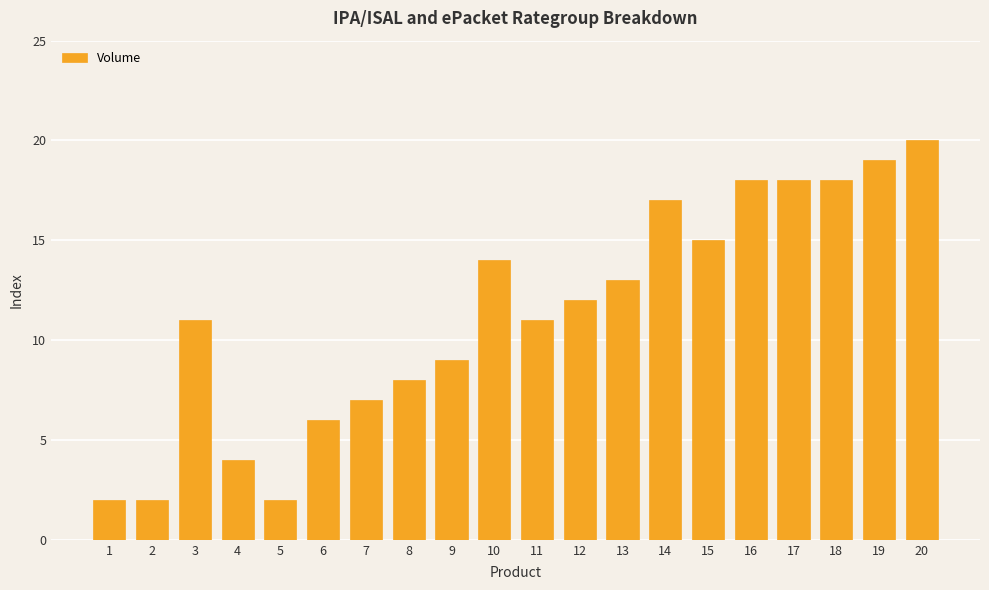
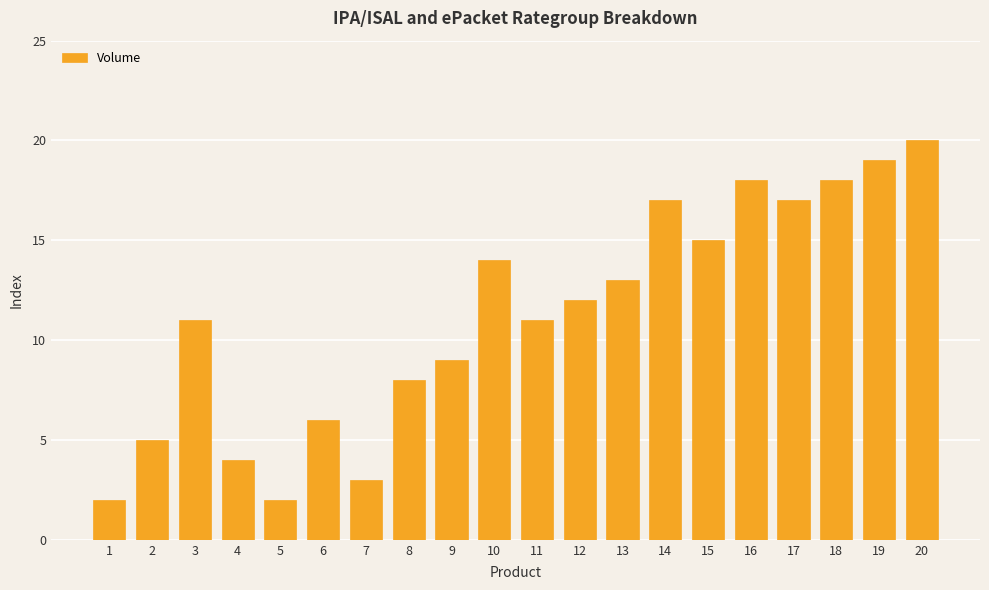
2: 2 -> 5
7: 7 -> 3
17: 18 -> 17
